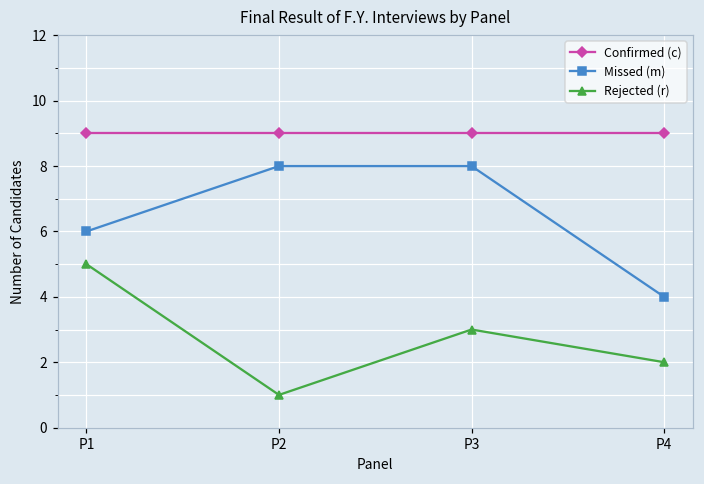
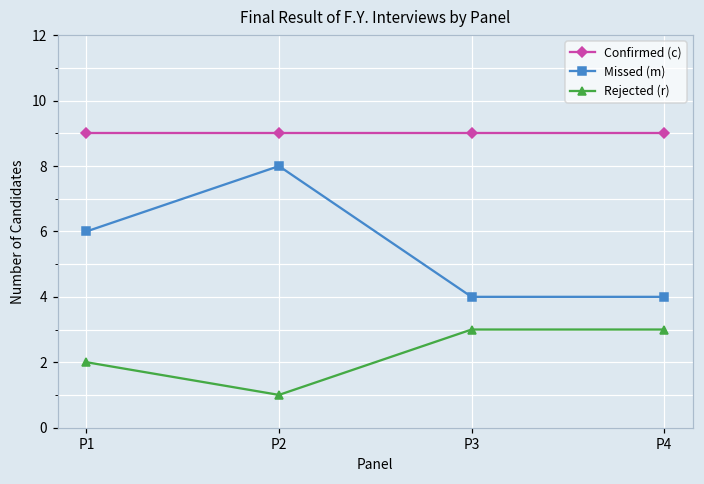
Rejected (r), P1: 5 -> 2
Missed (m), P3: 8 -> 4
Rejected (r), P4: 2 -> 3
